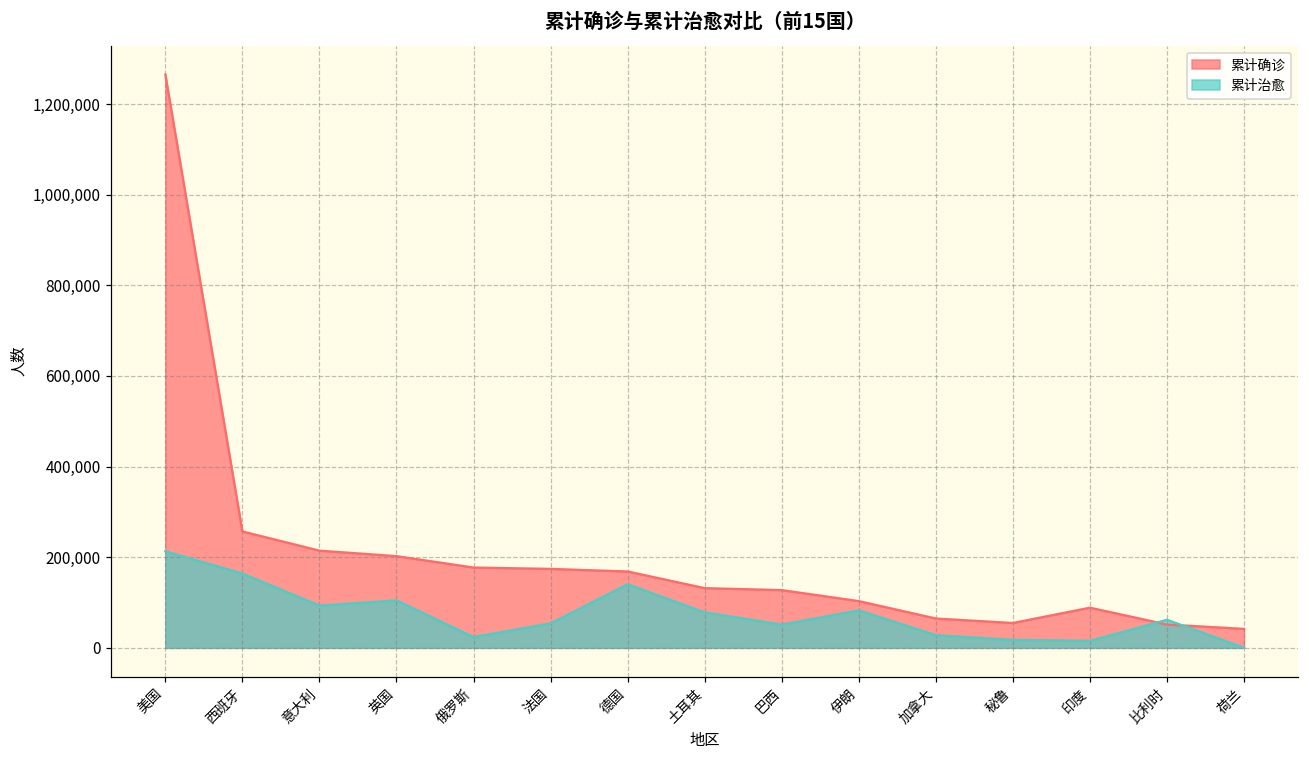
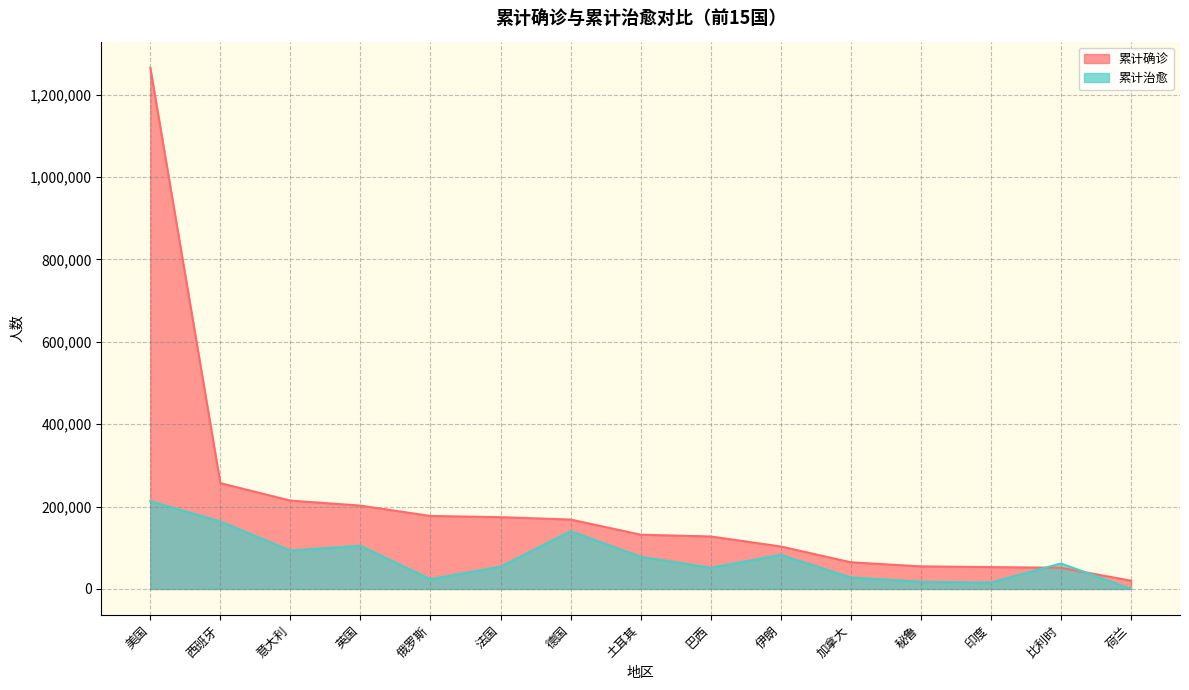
累计确诊, 印度: 90,000 -> 50,000
累计确诊, 荷兰: 40,000 -> 20,000
